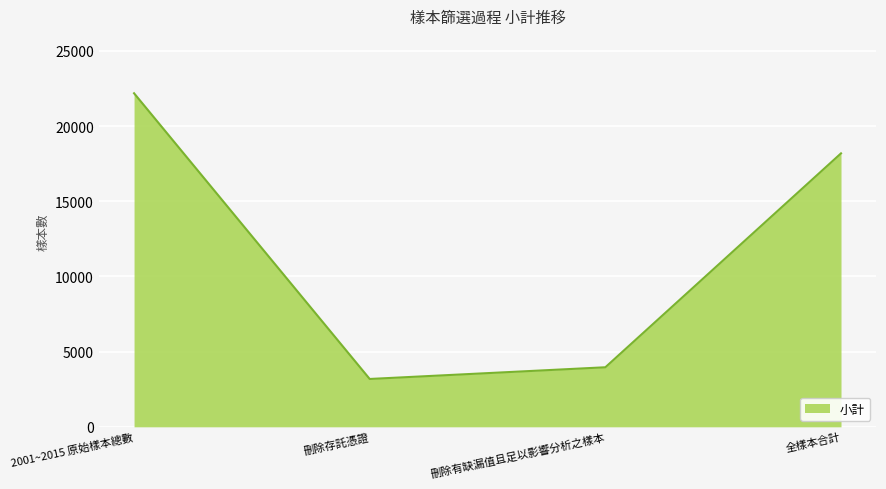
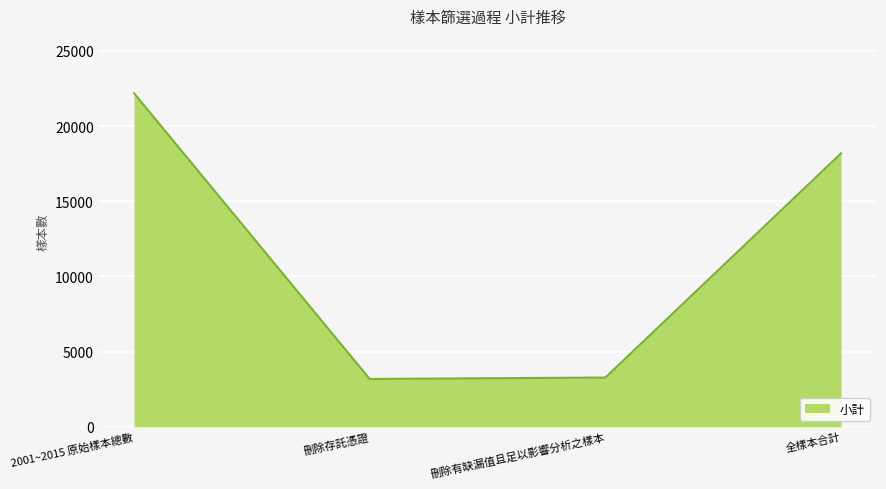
刪除有缺漏值且足以影響分析之樣本: 4000 -> 3300
